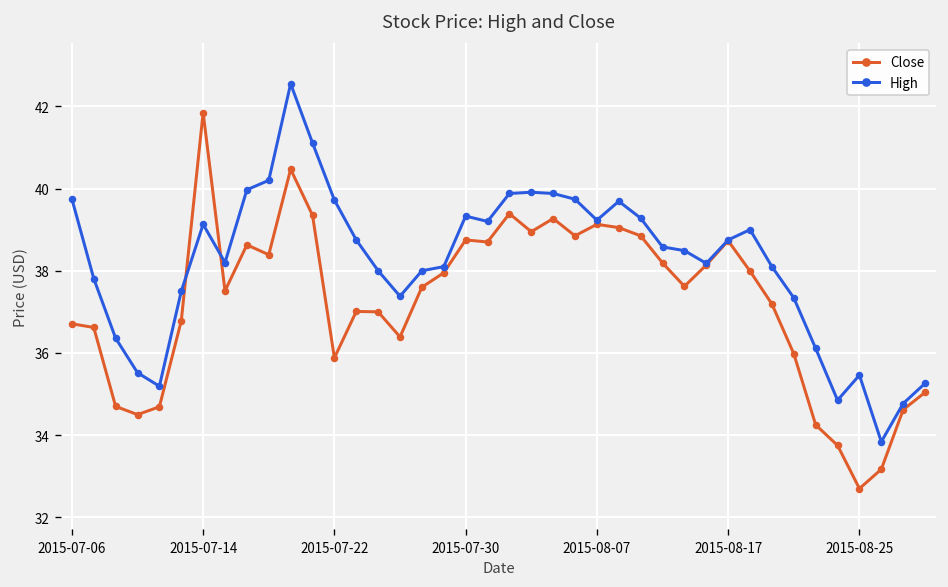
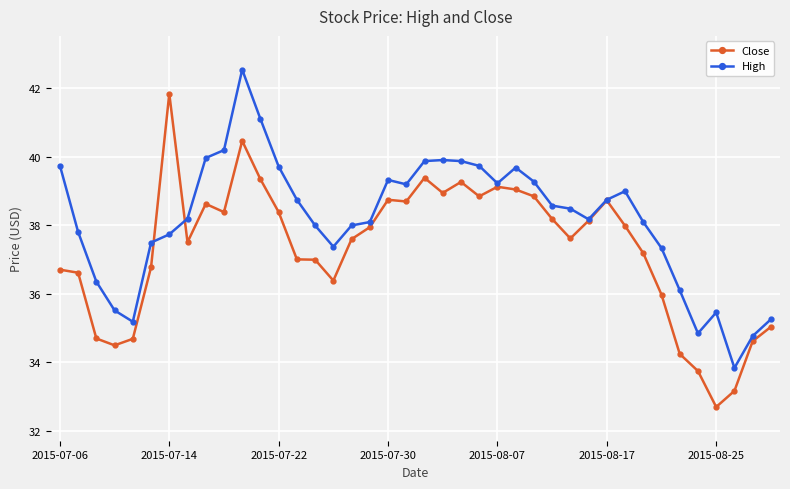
High, 2015-07-14: 39.1 -> 37.7
Close, 2015-07-22: 35.9 -> 38.4
